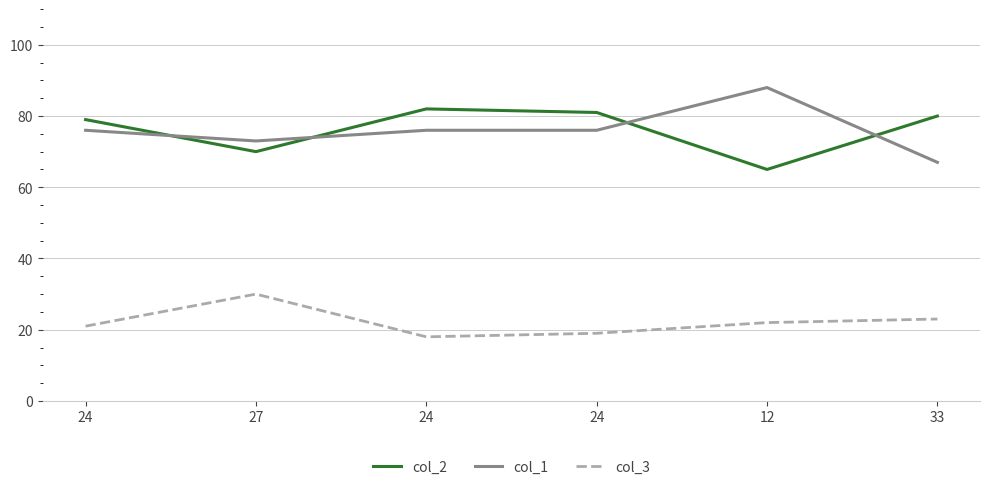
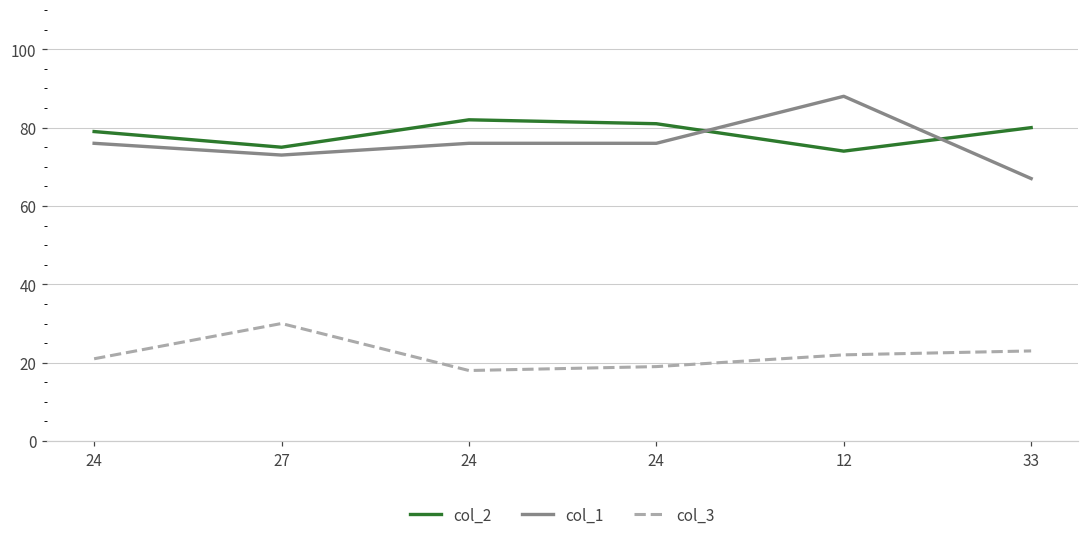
col_2, 27: 70 -> 75
col_2, 12: 65 -> 74
